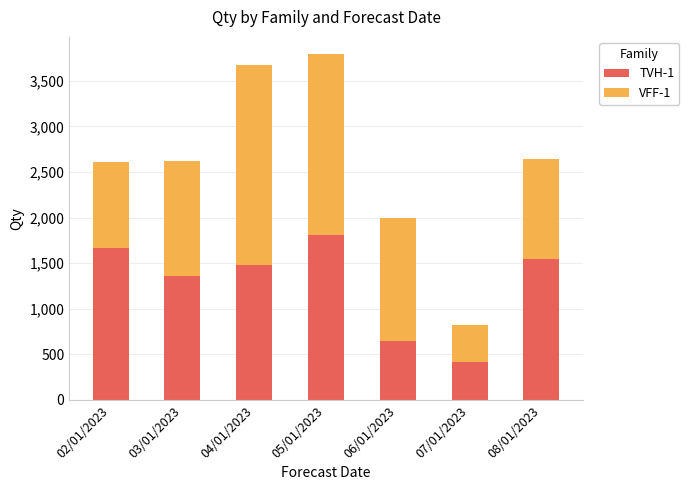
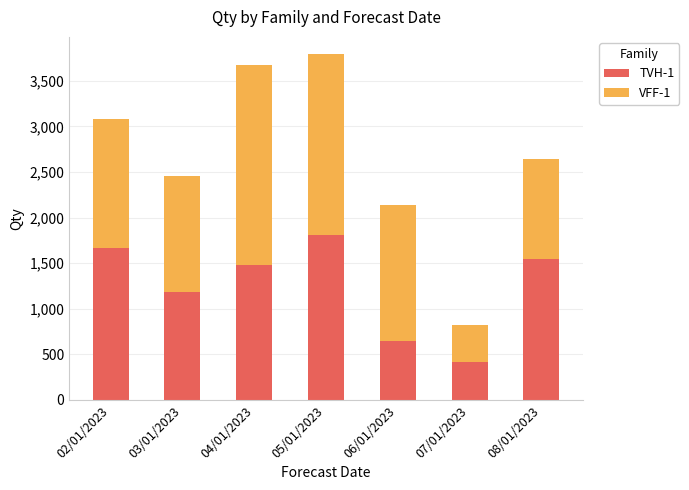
VFF-1, 02/01/2023: 1,000 -> 1,400
TVH-1, 03/01/2023: 1,400 -> 1,200
VFF-1, 06/01/2023: 1,300 -> 1,500
